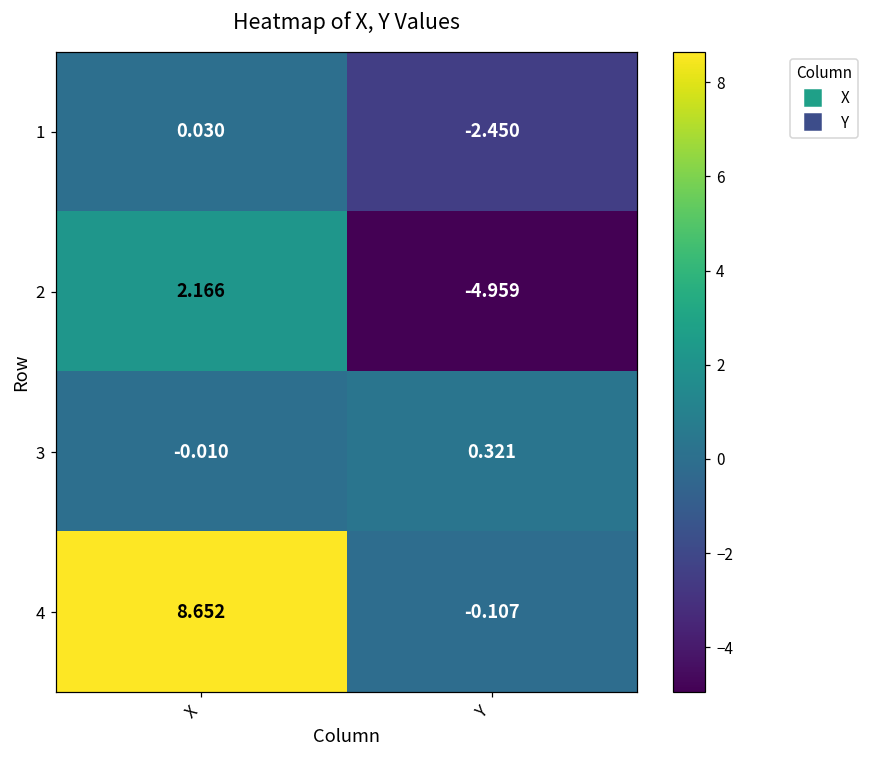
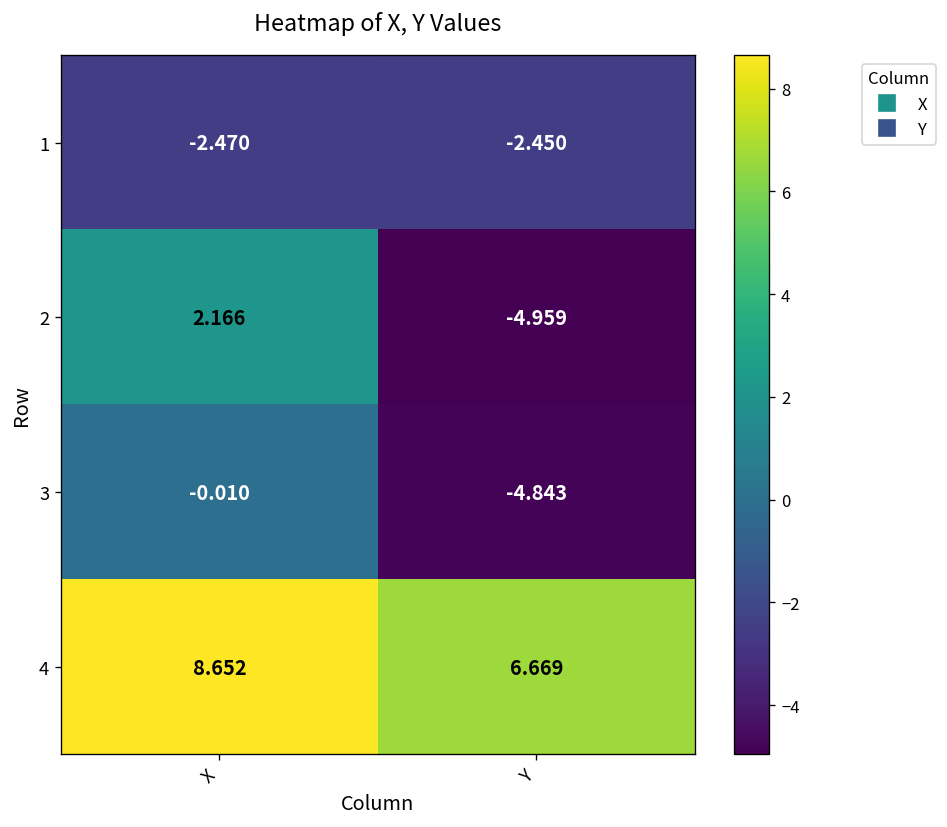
1, X: 0.030 -> -2.470
3, Y: 0.321 -> -4.843
4, Y: -0.107 -> 6.669
